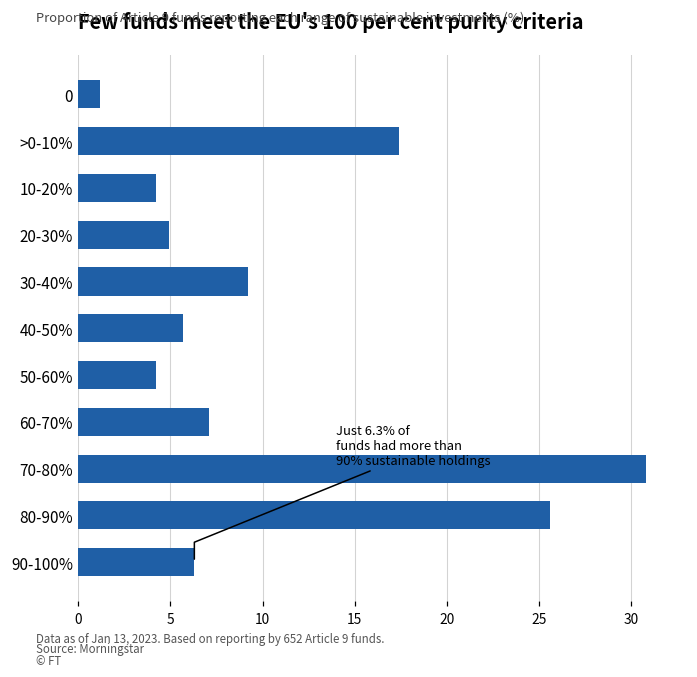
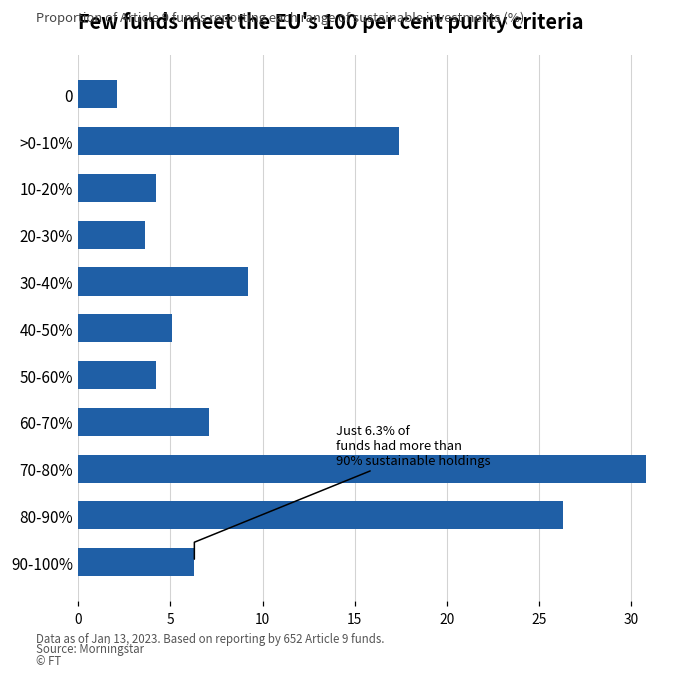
0: 1.2 -> 2.1
20-30%: 4.9 -> 3.6
40-50%: 5.7 -> 5.1
80-90%: 25.6 -> 26.3
